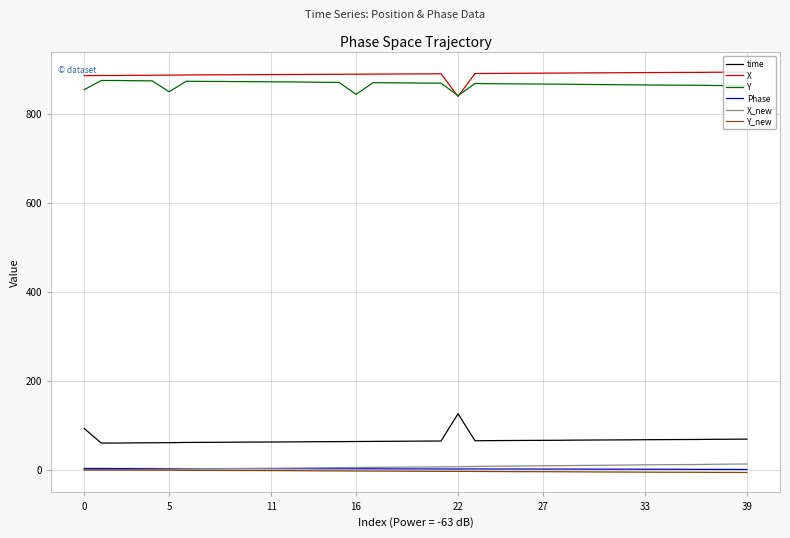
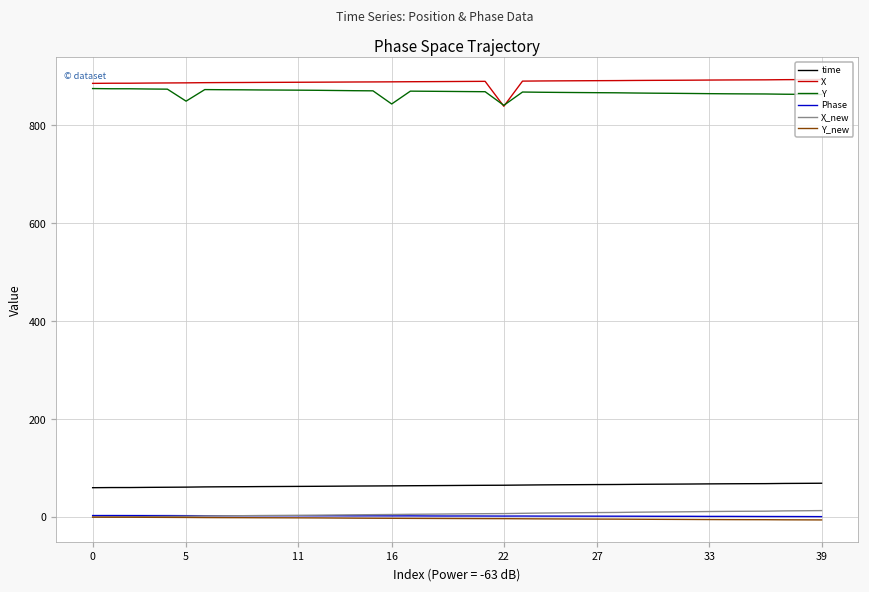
time, 0: 90 -> 60
Y, 0: 850 -> 870
time, 22: 130 -> 70
